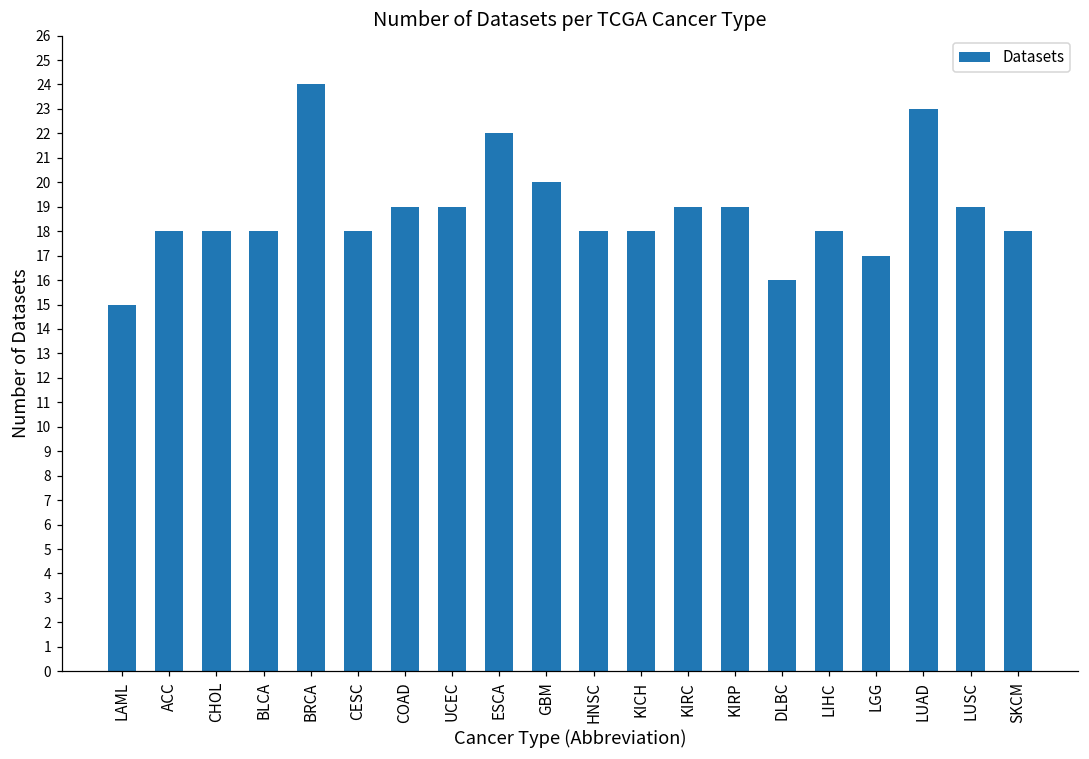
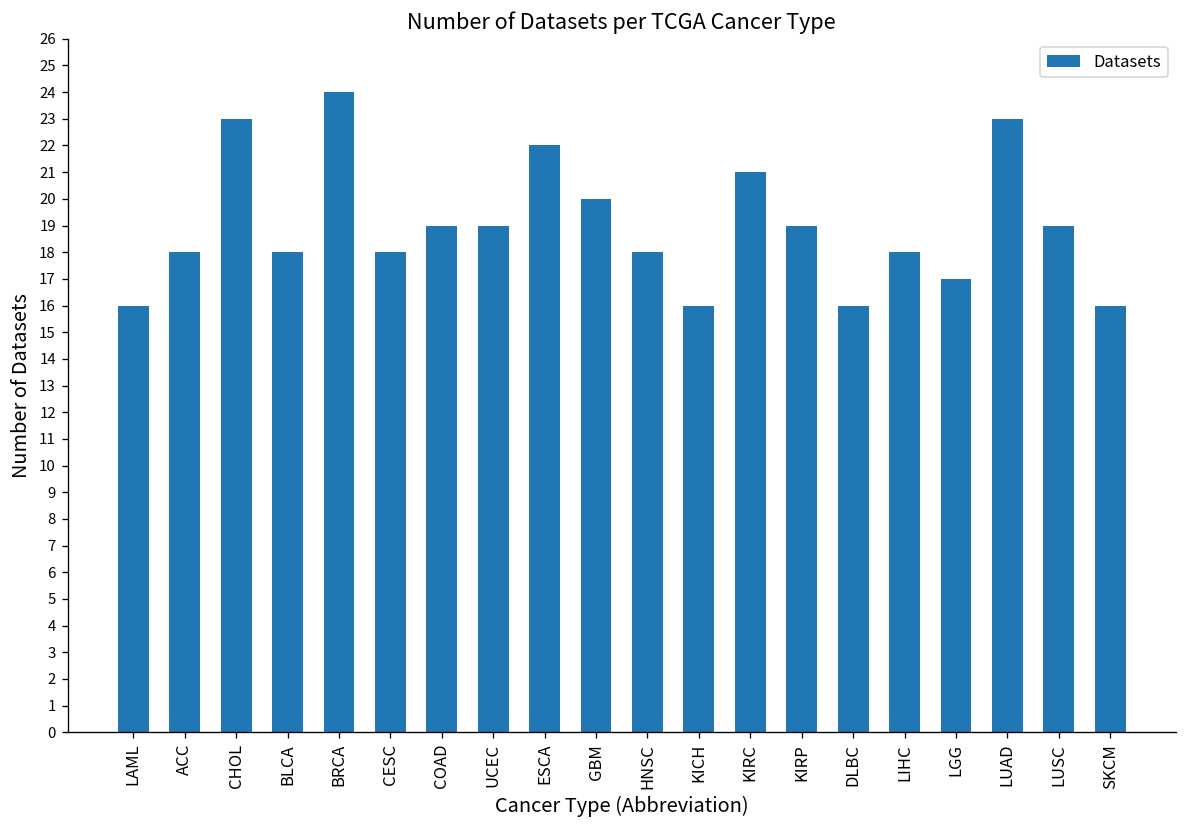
LAML: 15 -> 16
CHOL: 18 -> 23
KICH: 18 -> 16
KIRC: 19 -> 21
SKCM: 18 -> 16
